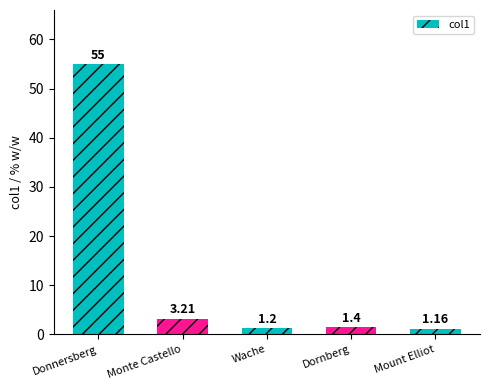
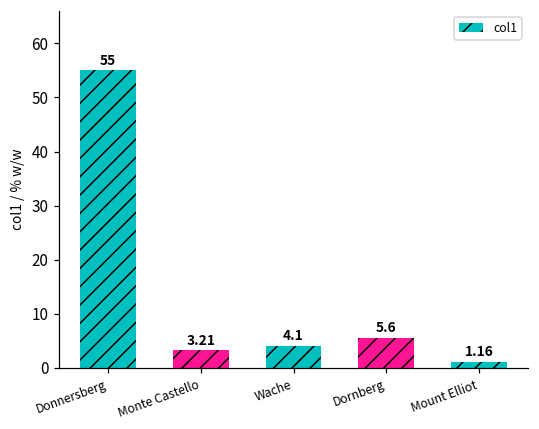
Wache: 1.2 -> 4.1
Dornberg: 1.4 -> 5.6
